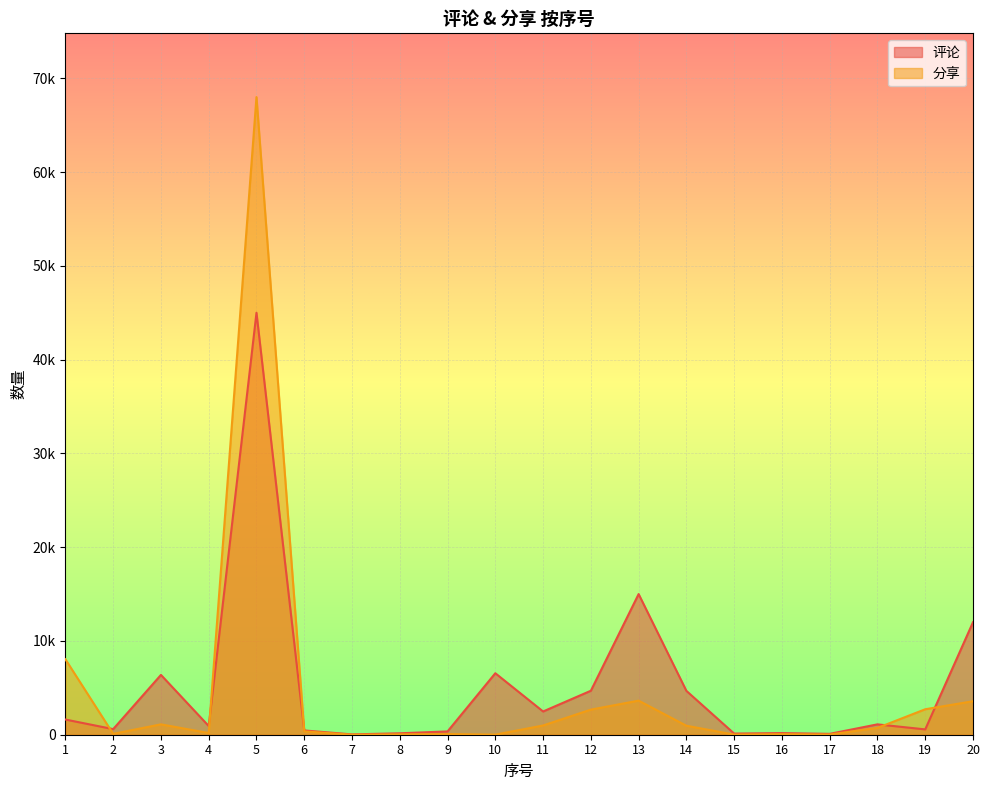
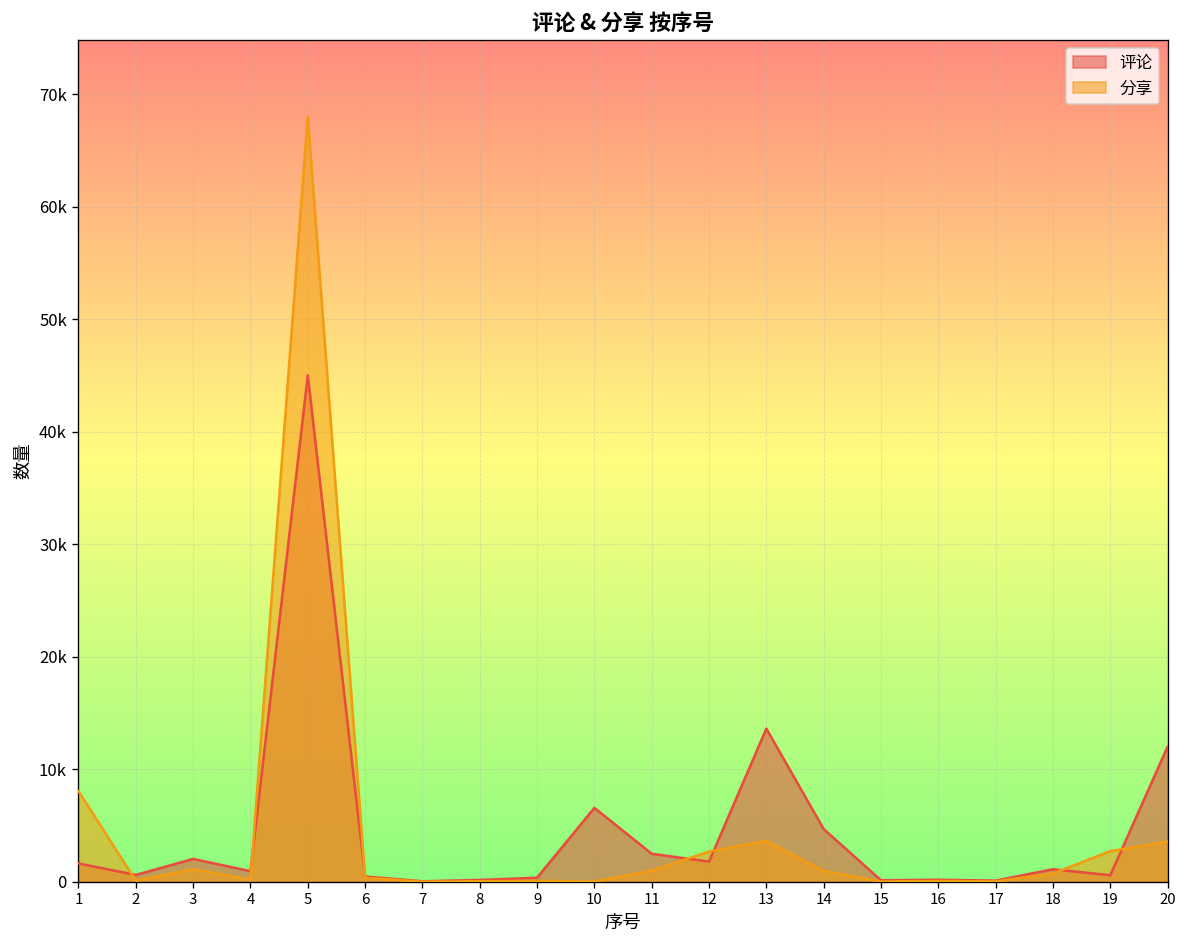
评论, 3: 6000 -> 2000
评论, 12: 5000 -> 2000
评论, 13: 15000 -> 14000
